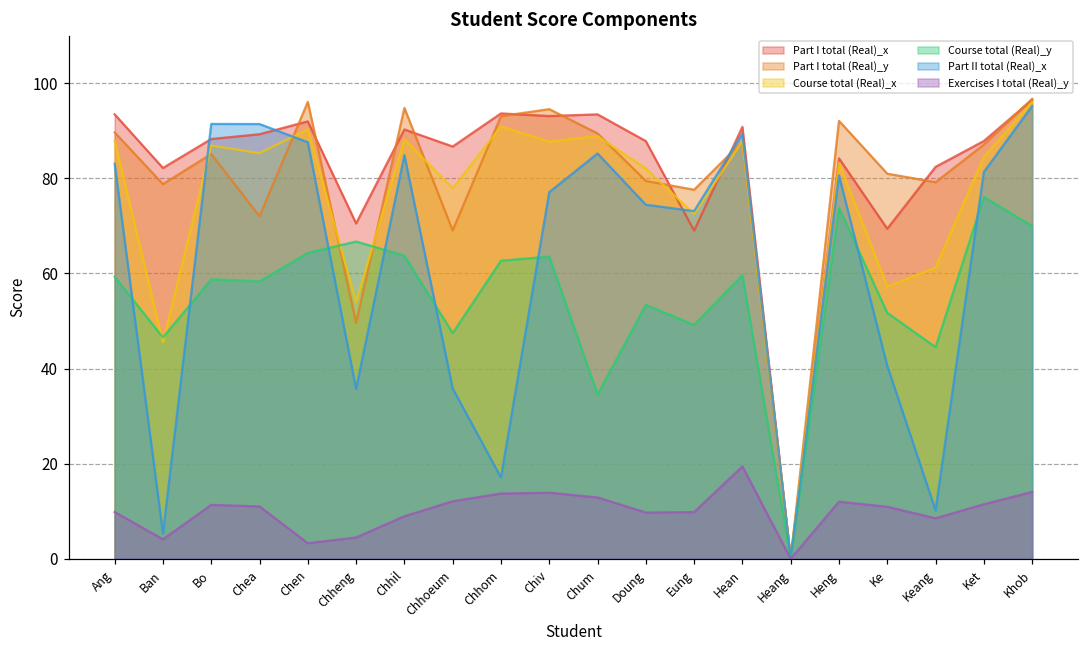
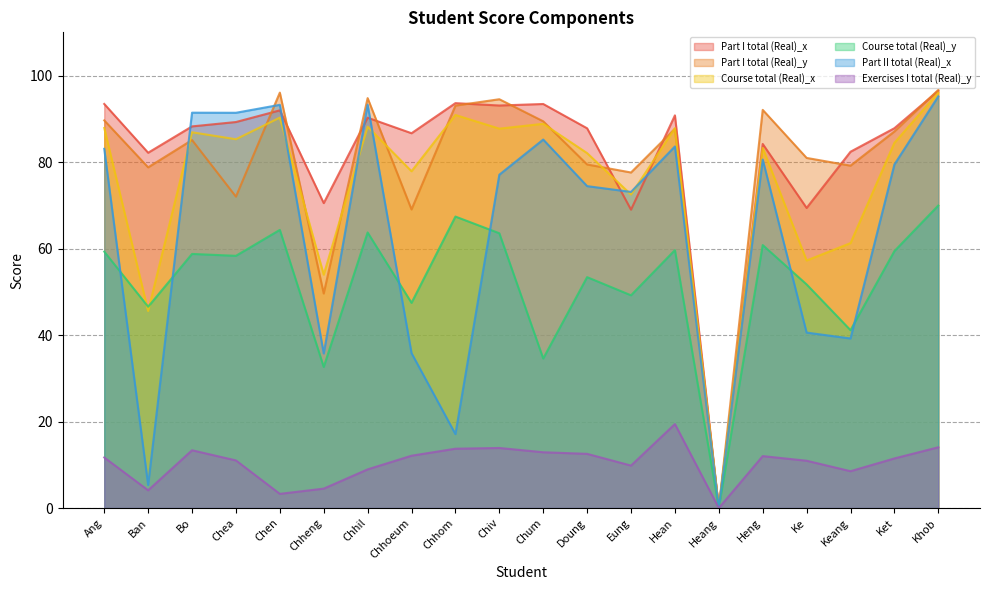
Exercises I total (Real)_y, Ang: 10 -> 12
Exercises I total (Real)_y, Bo: 11 -> 13
Part II total (Real)_x, Chen: 88 -> 93
Course total (Real)_y, Chheng: 67 -> 33
Part II total (Real)_x, Chhil: 85 -> 93
Course total (Real)_y, Chhom: 63 -> 67
Exercises I total (Real)_y, Doung: 10 -> 13
Part II total (Real)_x, Hean: 89 -> 84
Course total (Real)_y, Heng: 74 -> 61
Course total (Real)_y, Keang: 45 -> 41
Part II total (Real)_x, Keang: 10 -> 39
Course total (Real)_y, Ket: 76 -> 59
Part II total (Real)_x, Ket: 81 -> 79
